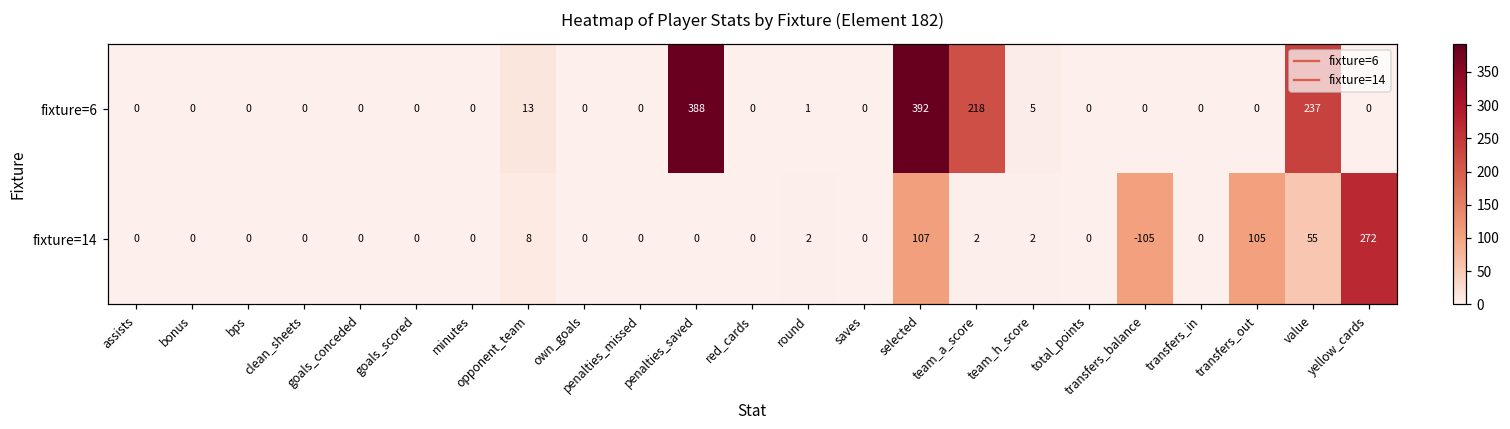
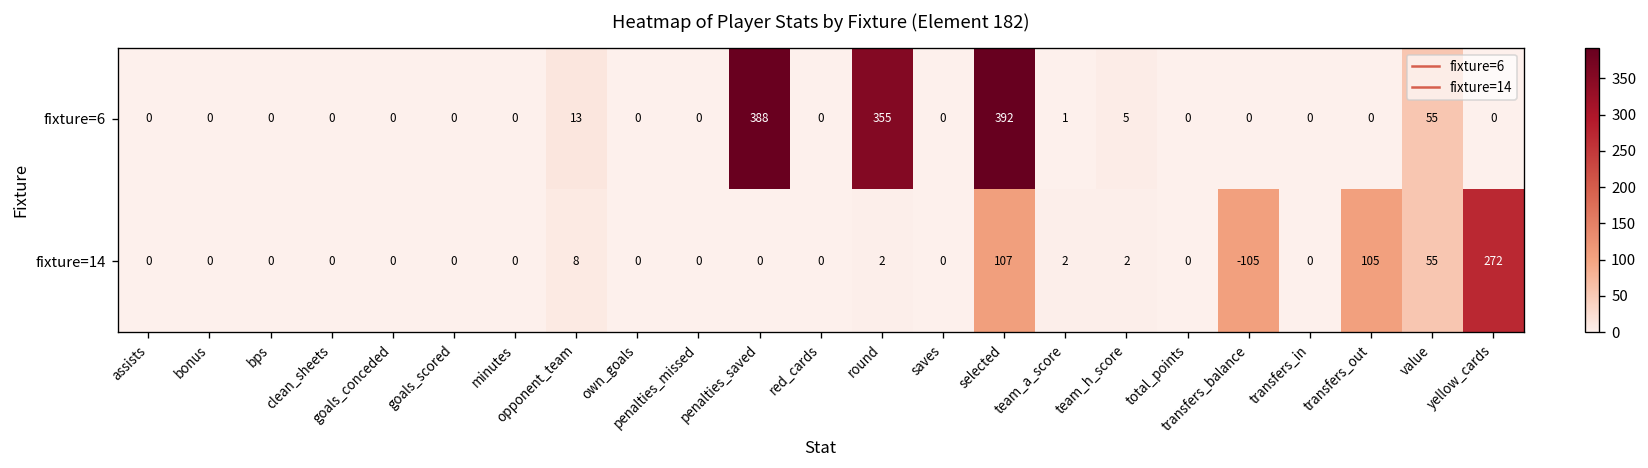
fixture=6, round: 1 -> 355
fixture=6, team_a_score: 218 -> 1
fixture=6, value: 237 -> 55
